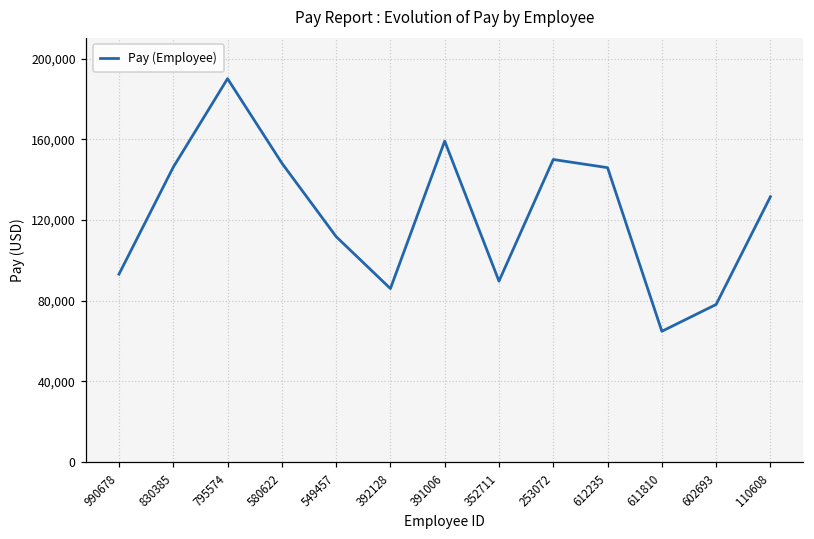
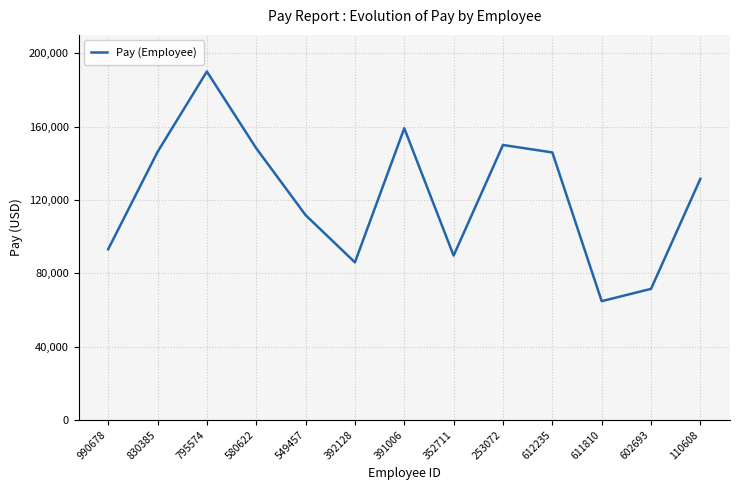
602693: 78,000 -> 71,000
